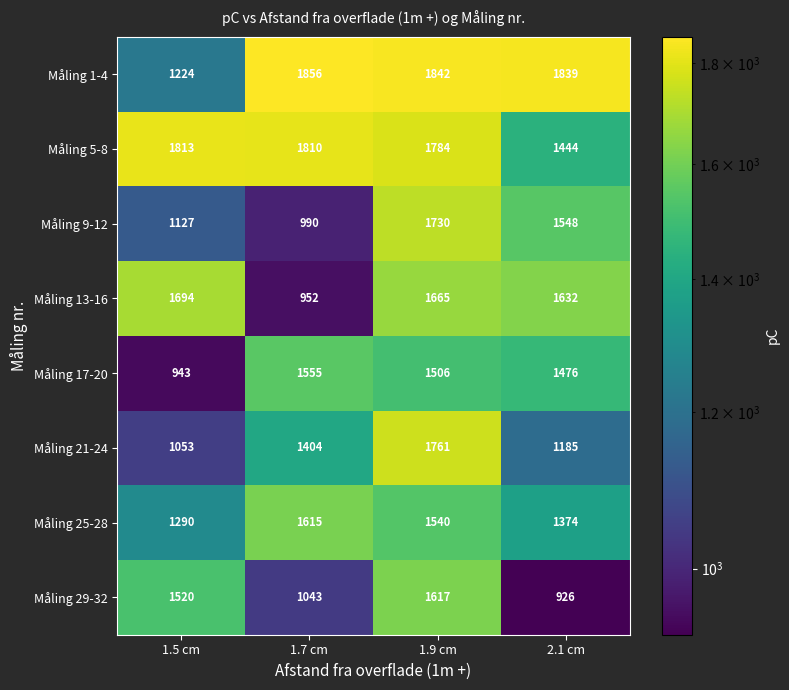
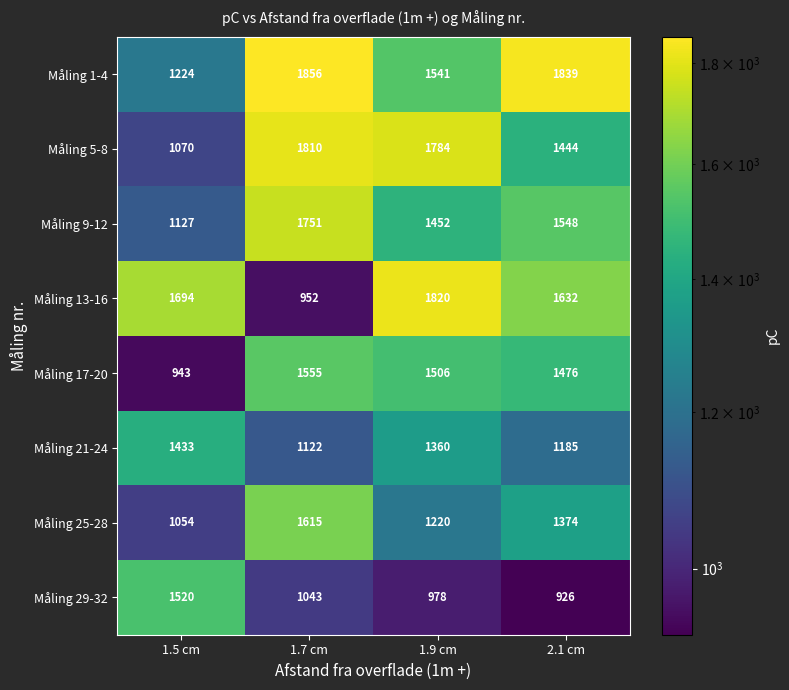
Måling 1-4, 1.9 cm: 1842 -> 1541
Måling 5-8, 1.5 cm: 1813 -> 1070
Måling 9-12, 1.7 cm: 990 -> 1751
Måling 9-12, 1.9 cm: 1730 -> 1452
Måling 13-16, 1.9 cm: 1665 -> 1820
Måling 21-24, 1.5 cm: 1053 -> 1433
Måling 21-24, 1.7 cm: 1404 -> 1122
Måling 21-24, 1.9 cm: 1761 -> 1360
Måling 25-28, 1.5 cm: 1290 -> 1054
Måling 25-28, 1.9 cm: 1540 -> 1220
Måling 29-32, 1.9 cm: 1617 -> 978
